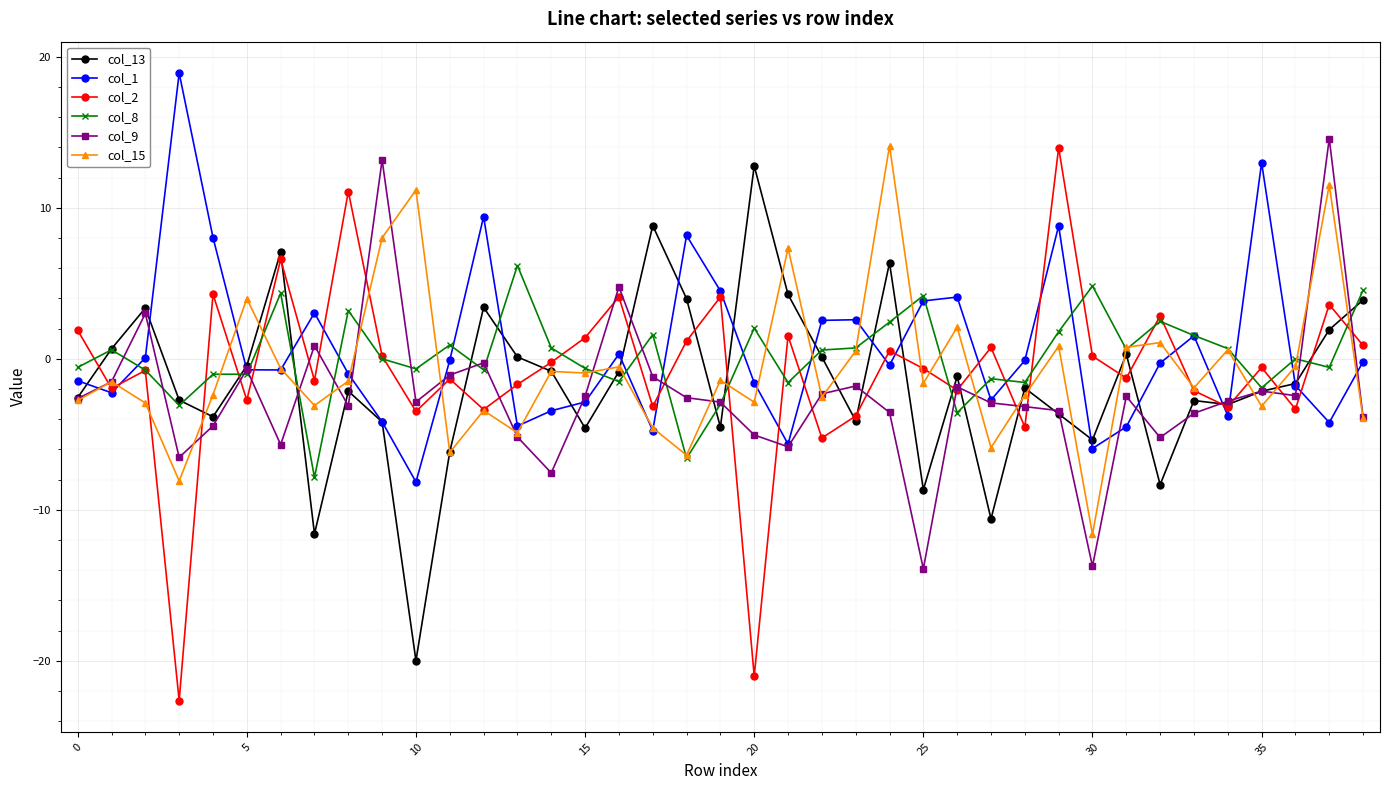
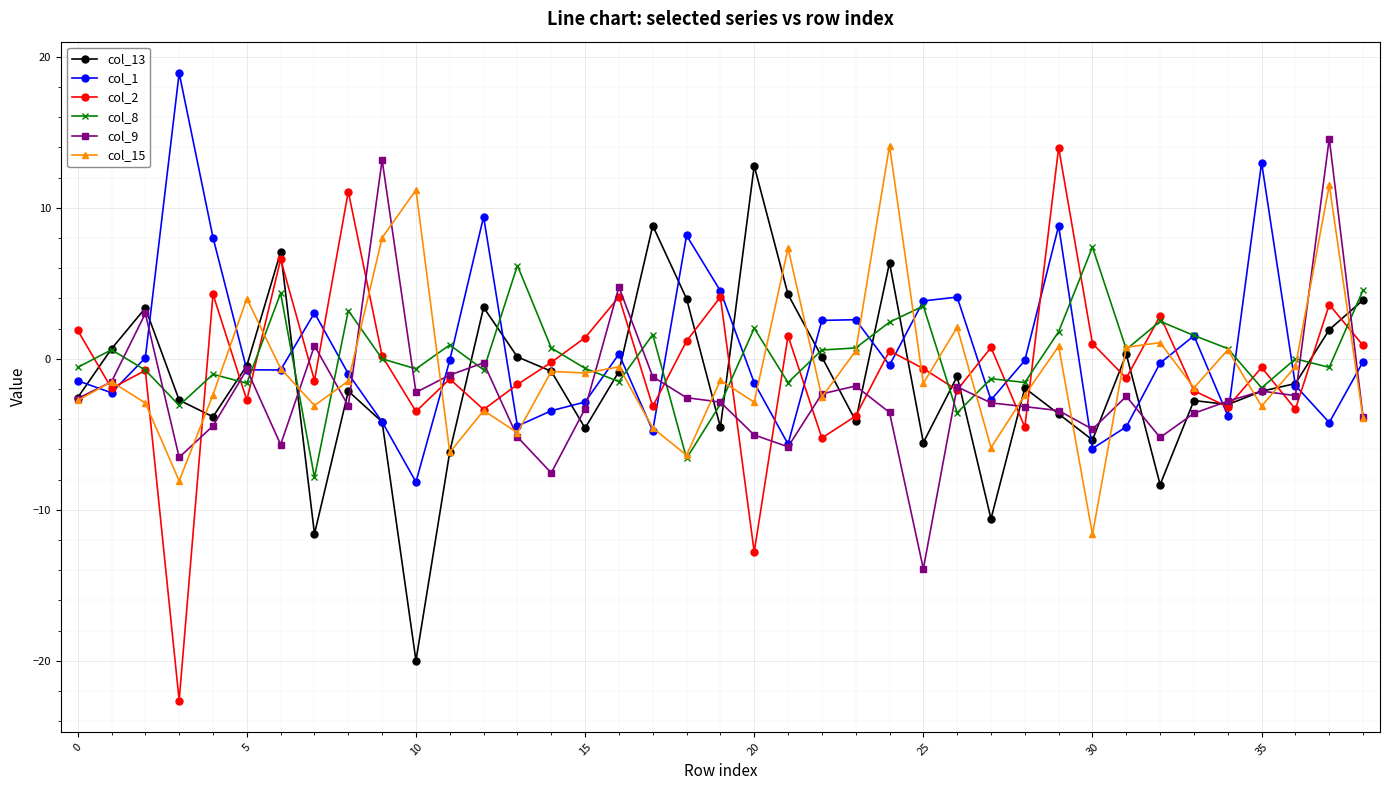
col_8, 5: -1.0 -> -1.6
col_9, 10: -2.9 -> -2.2
col_9, 15: -2.5 -> -3.3
col_2, 20: -21.0 -> -12.8
col_13, 25: -8.7 -> -5.5
col_8, 25: 4.2 -> 3.5
col_2, 30: 0.2 -> 1.0
col_8, 30: 4.8 -> 7.4
col_9, 30: -13.7 -> -4.7
